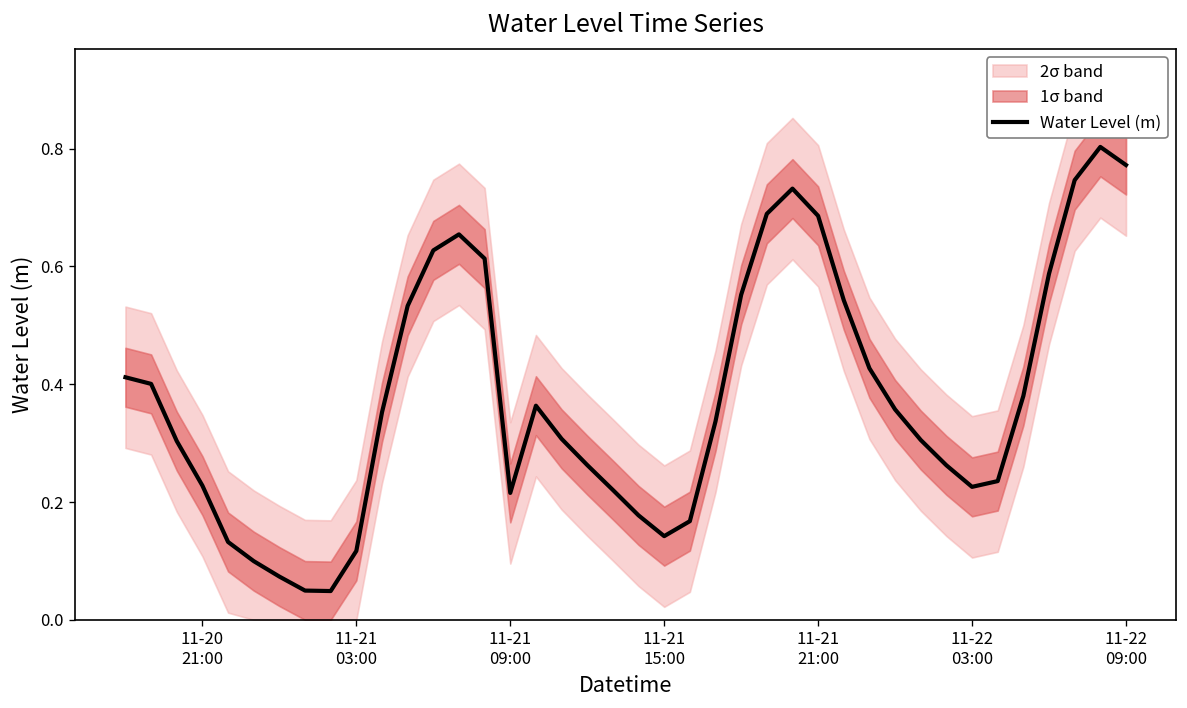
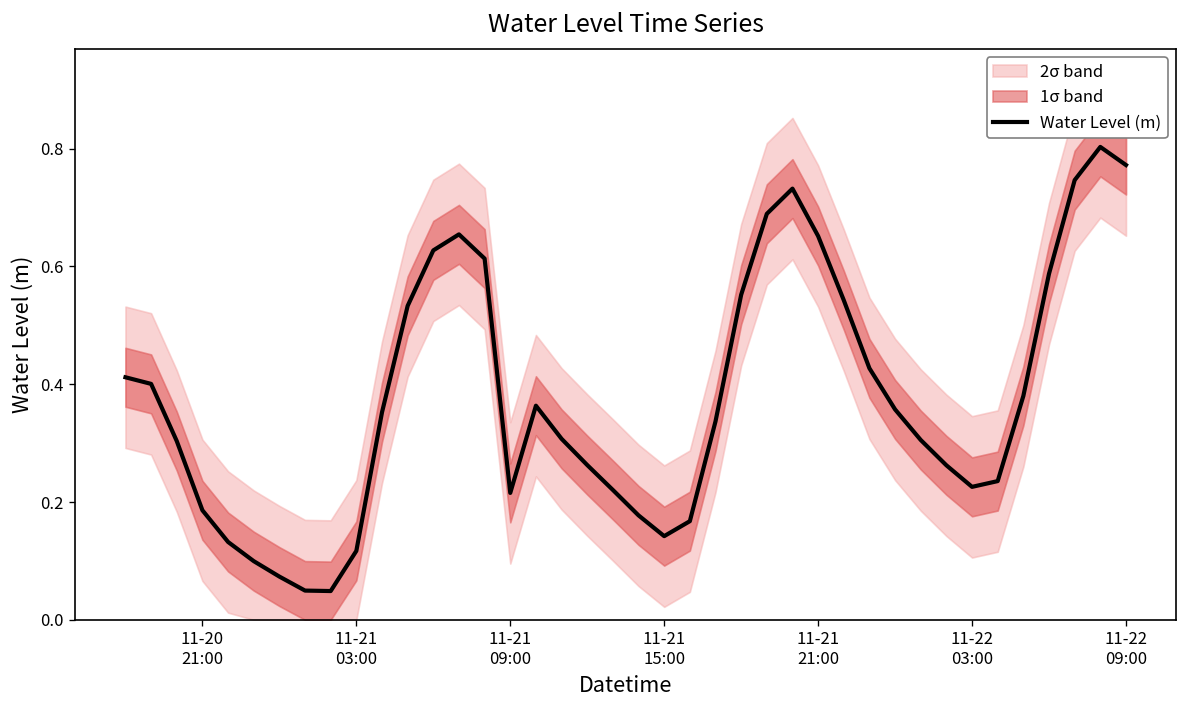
Water Level (m), 11-20 21:00: 0.23 -> 0.19
Water Level (m), 11-21 21:00: 0.69 -> 0.65
